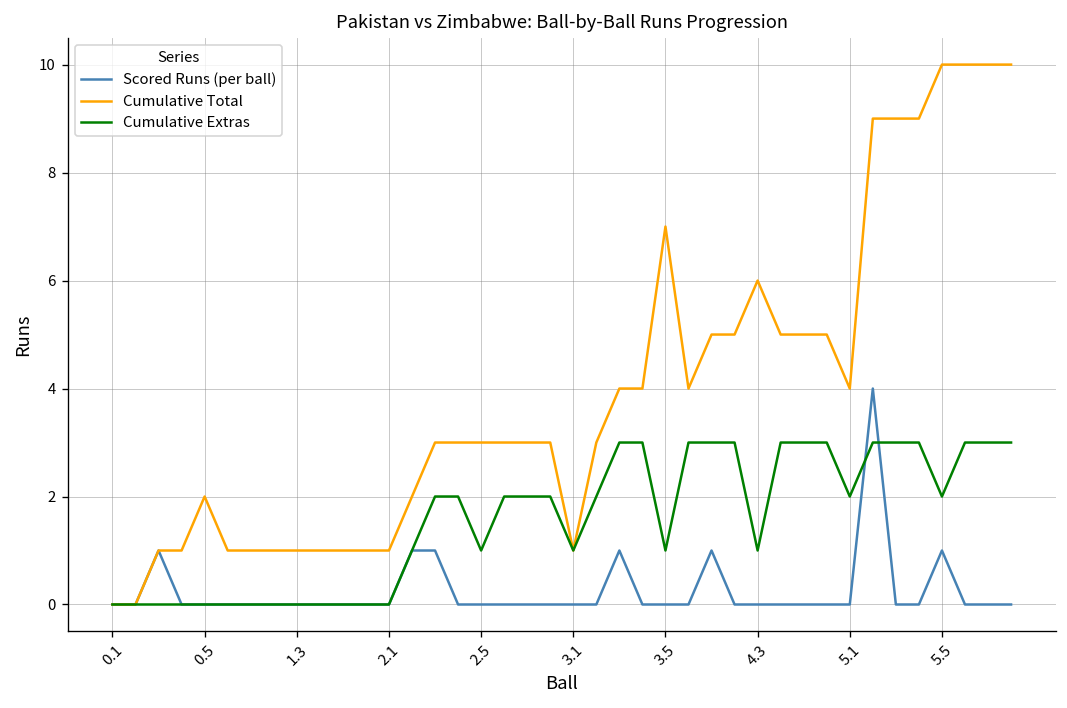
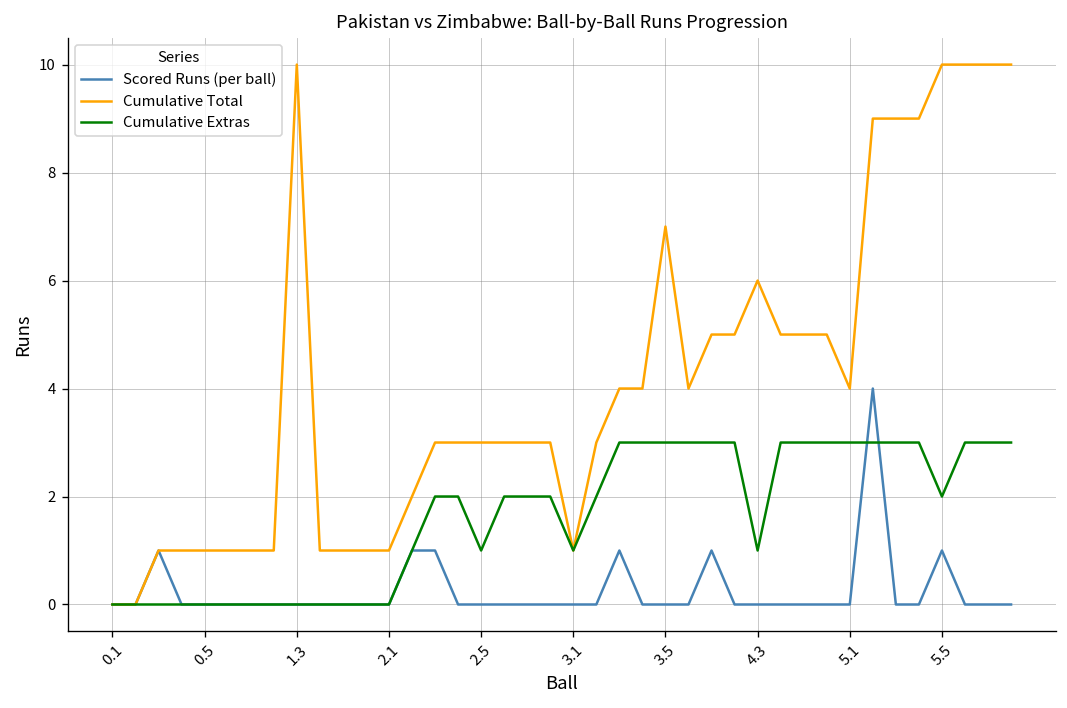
Cumulative Total, 0.5: 2 -> 1
Cumulative Total, 1.3: 1 -> 10
Cumulative Extras, 3.5: 1 -> 3
Cumulative Extras, 5.1: 2 -> 3
